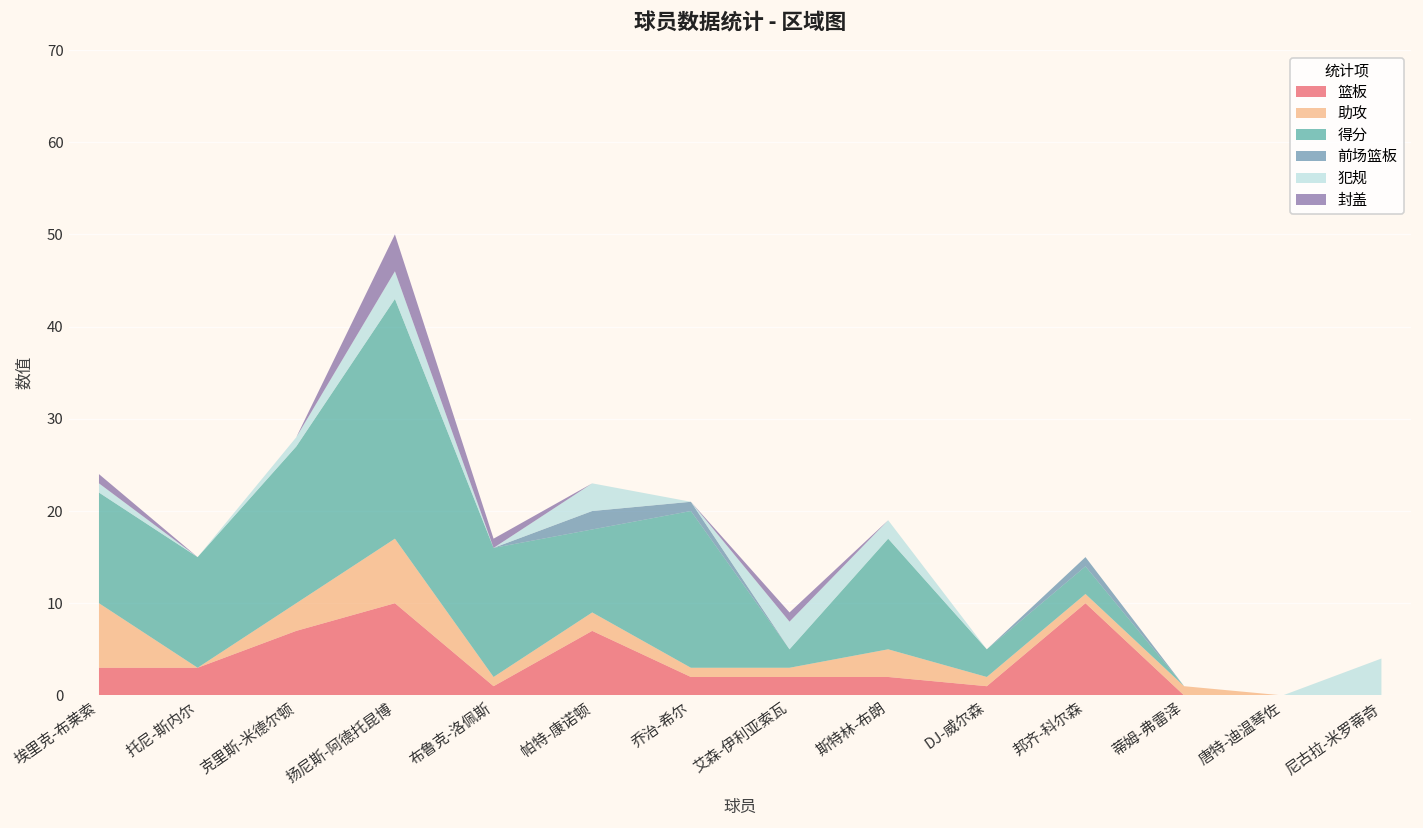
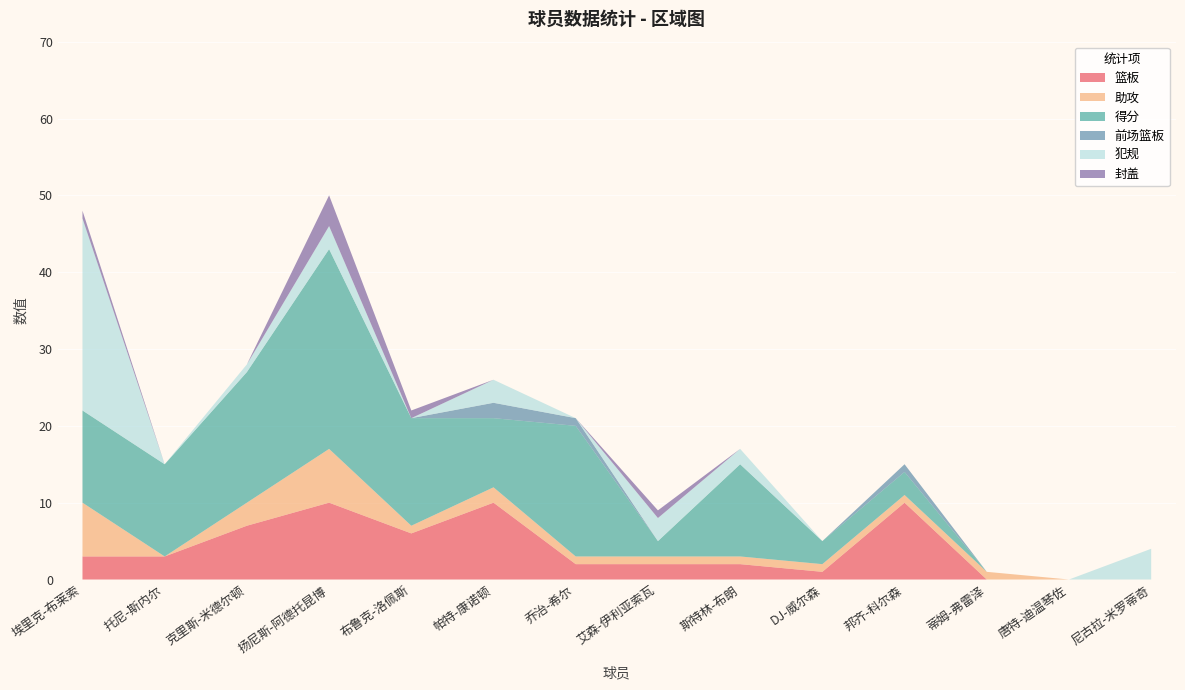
犯规, 埃里克-布莱索: 1 -> 25
篮板, 布鲁克-洛佩斯: 1 -> 6
篮板, 帕特-康诺顿: 7 -> 10
助攻, 斯特林-布朗: 3 -> 1
